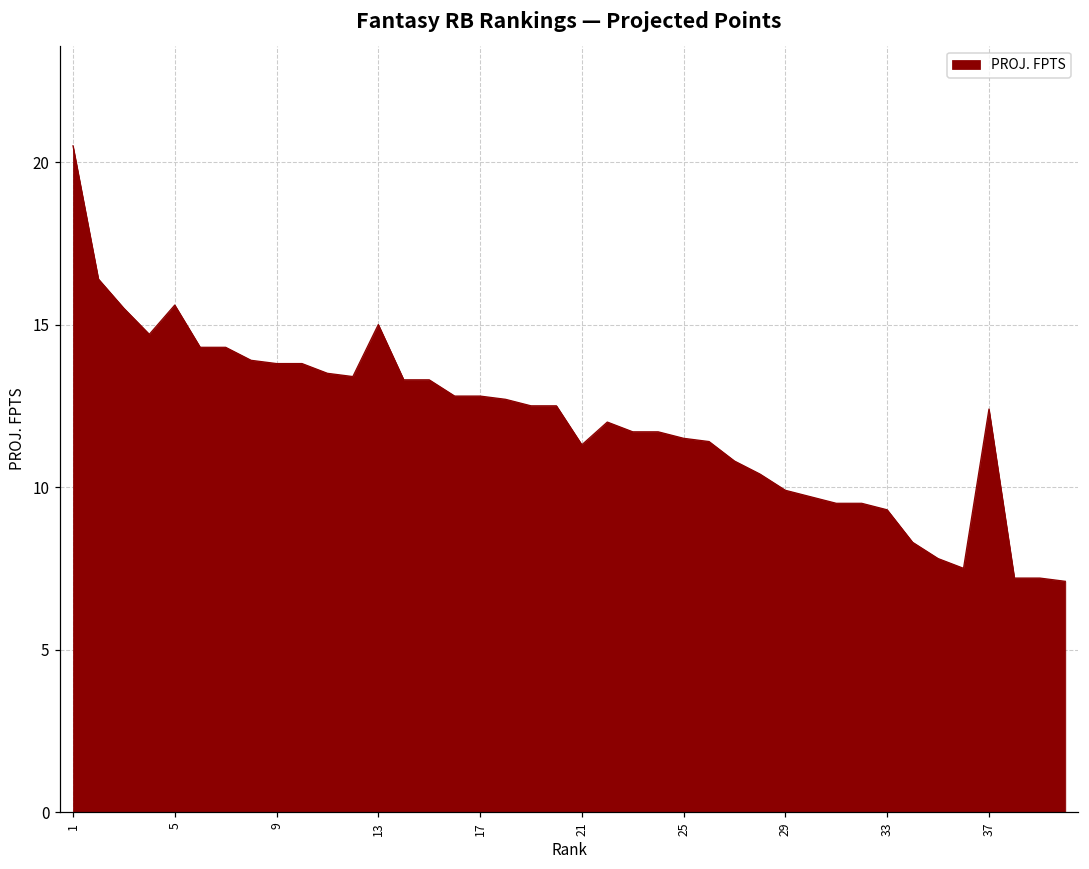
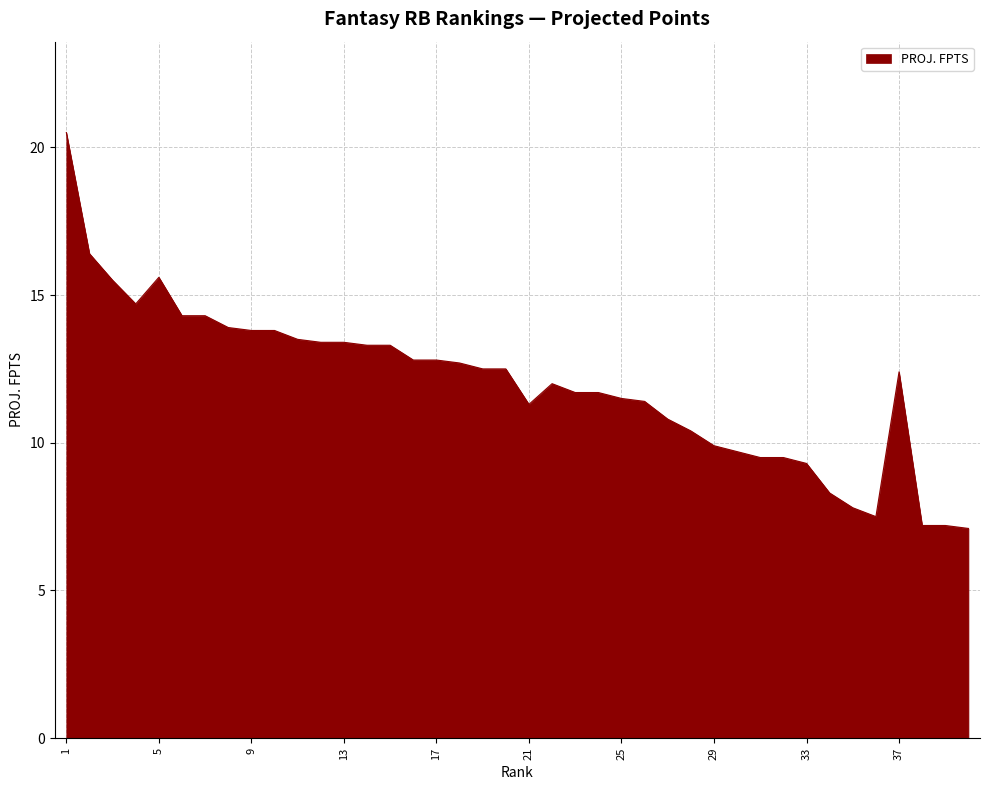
13: 15.0 -> 13.4
